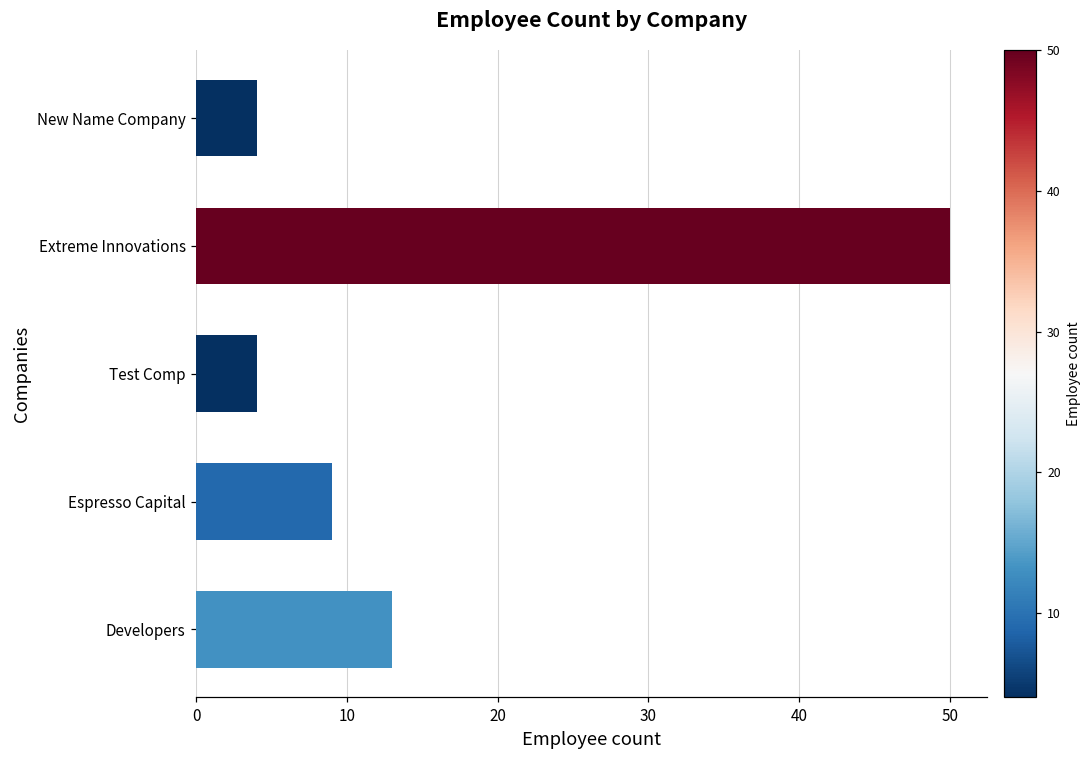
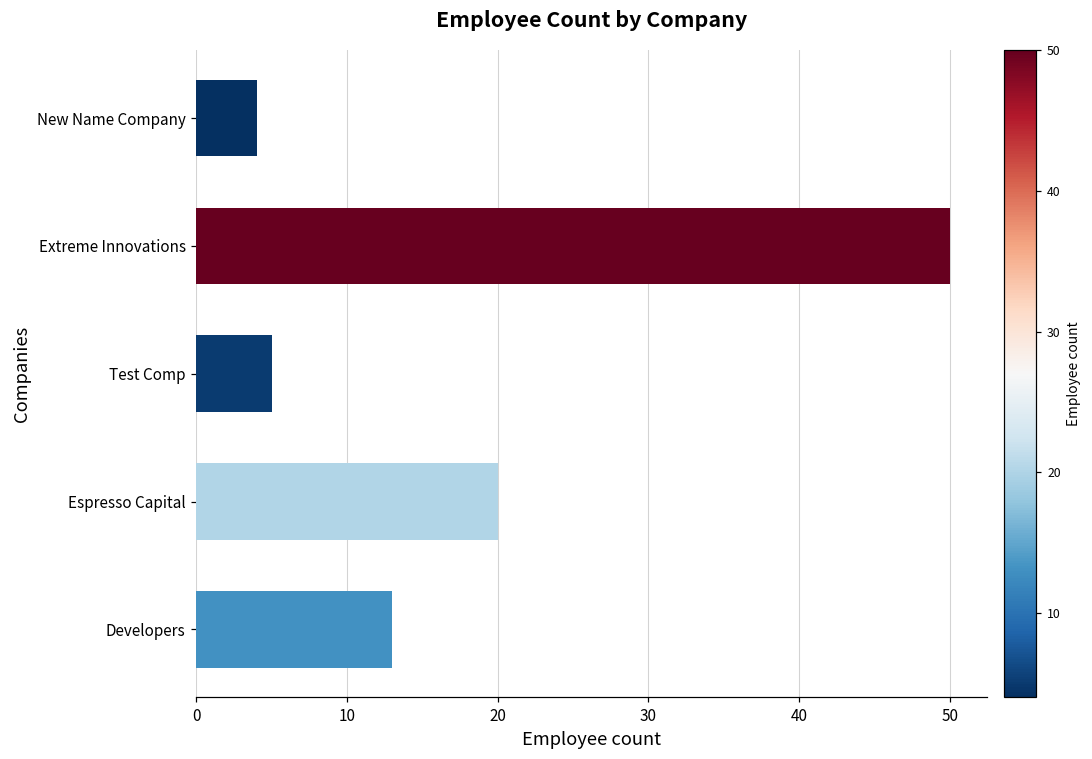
Test Comp: 4 -> 5
Espresso Capital: 9 -> 20
